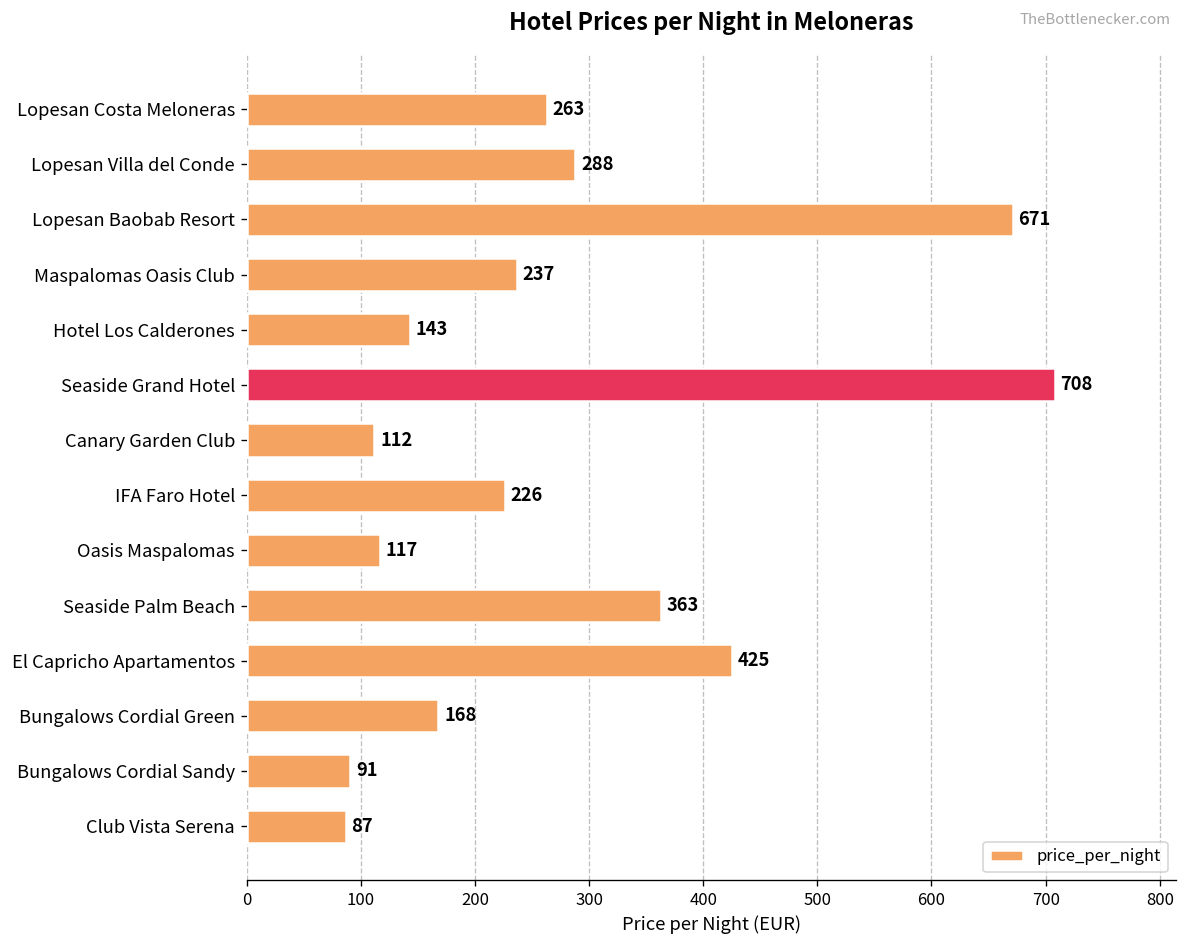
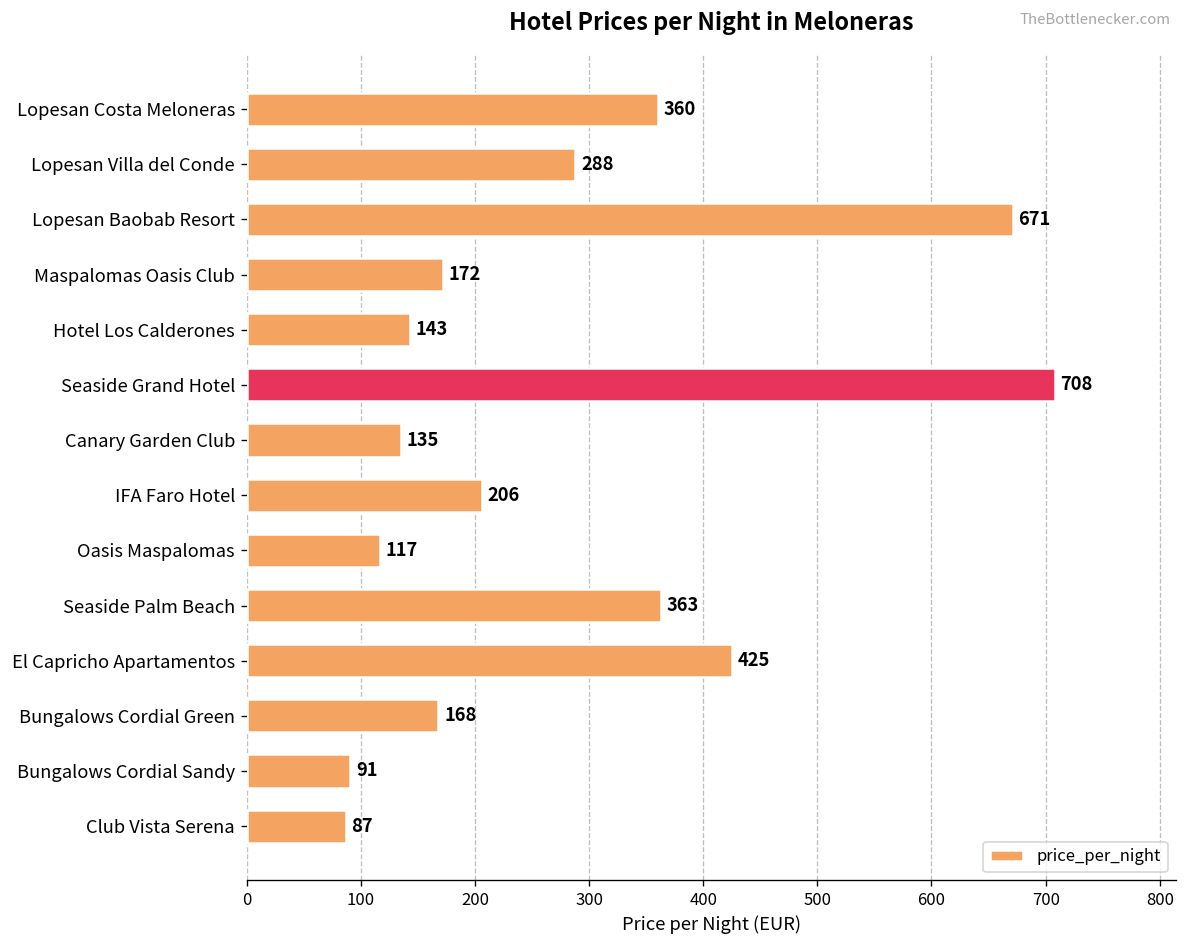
Lopesan Costa Meloneras: 263 -> 360
Maspalomas Oasis Club: 237 -> 172
Canary Garden Club: 112 -> 135
IFA Faro Hotel: 226 -> 206
